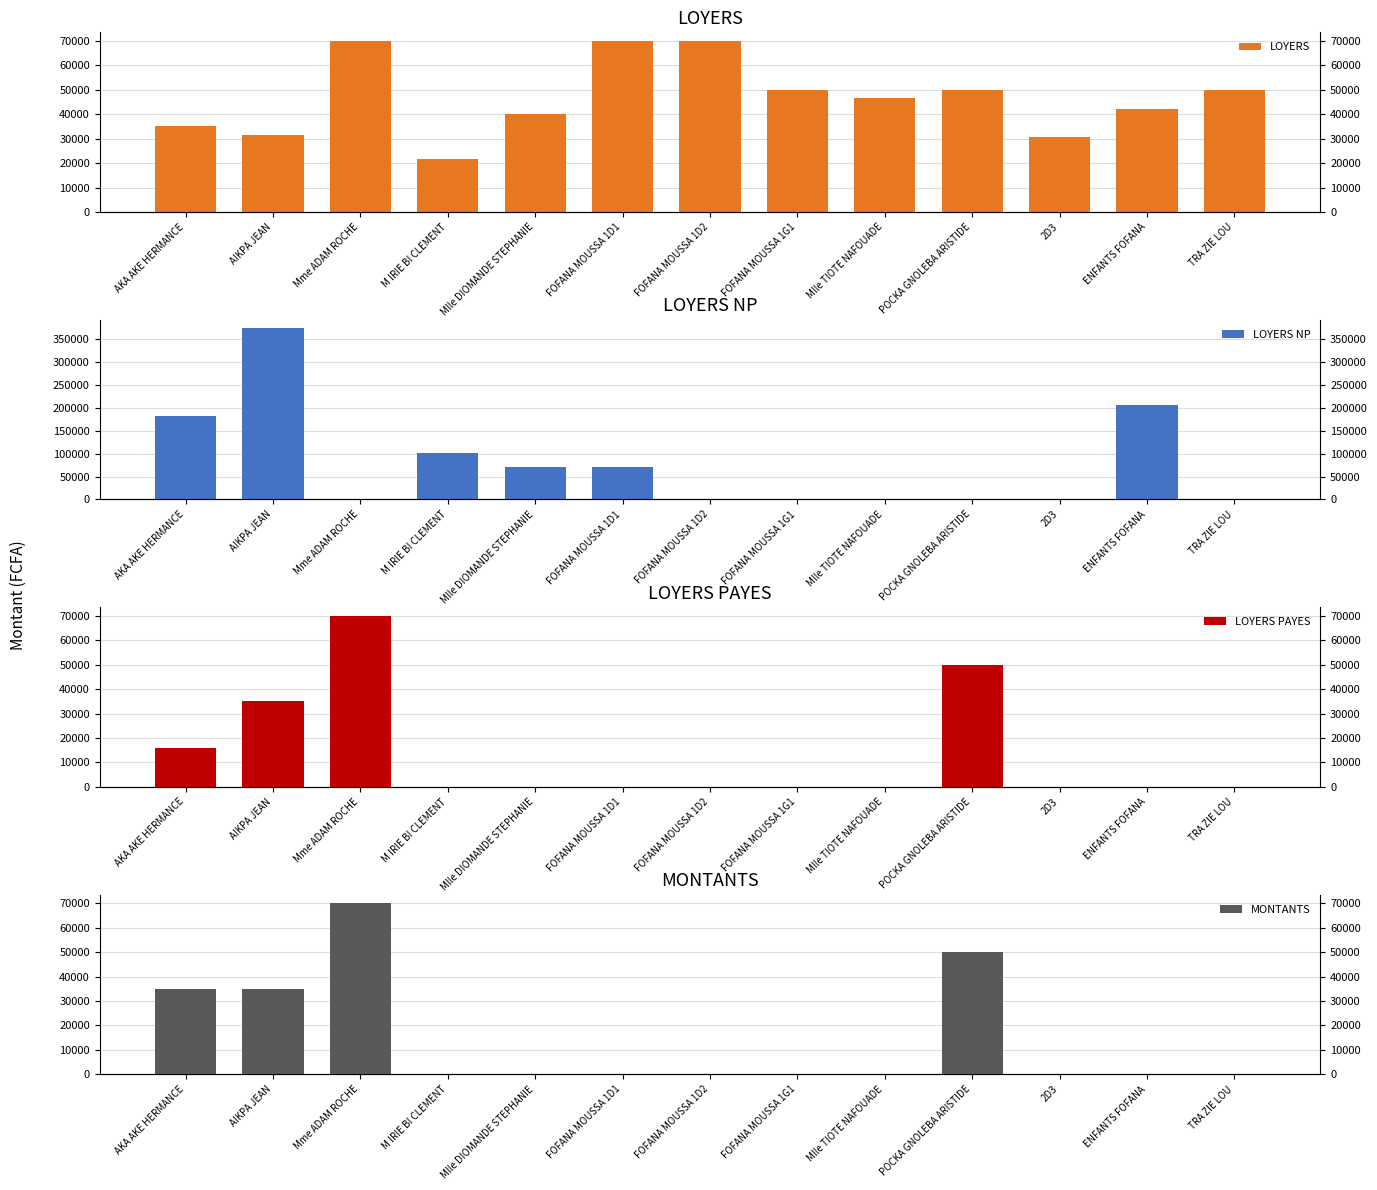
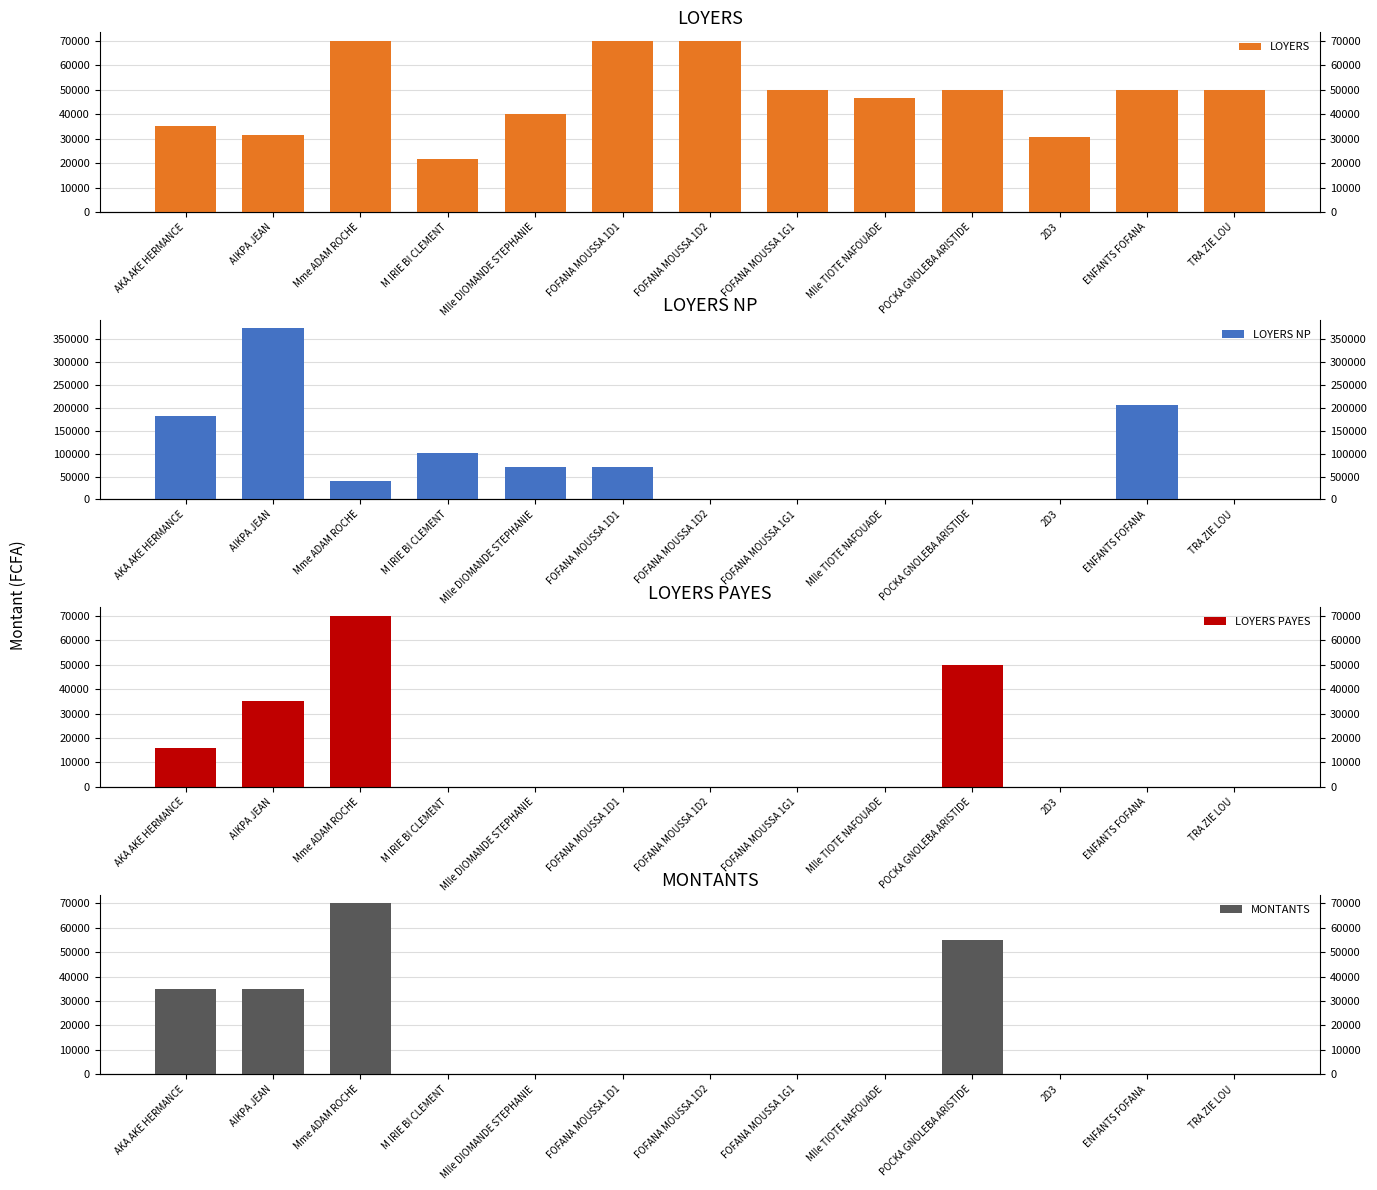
LOYERS, ENFANTS FOFANA: 42000 -> 50000
LOYERS NP, Mme ADAM ROCHE: 0 -> 40000
MONTANTS, POCKA GNOLEBA ARISTIDE: 50000 -> 55000
